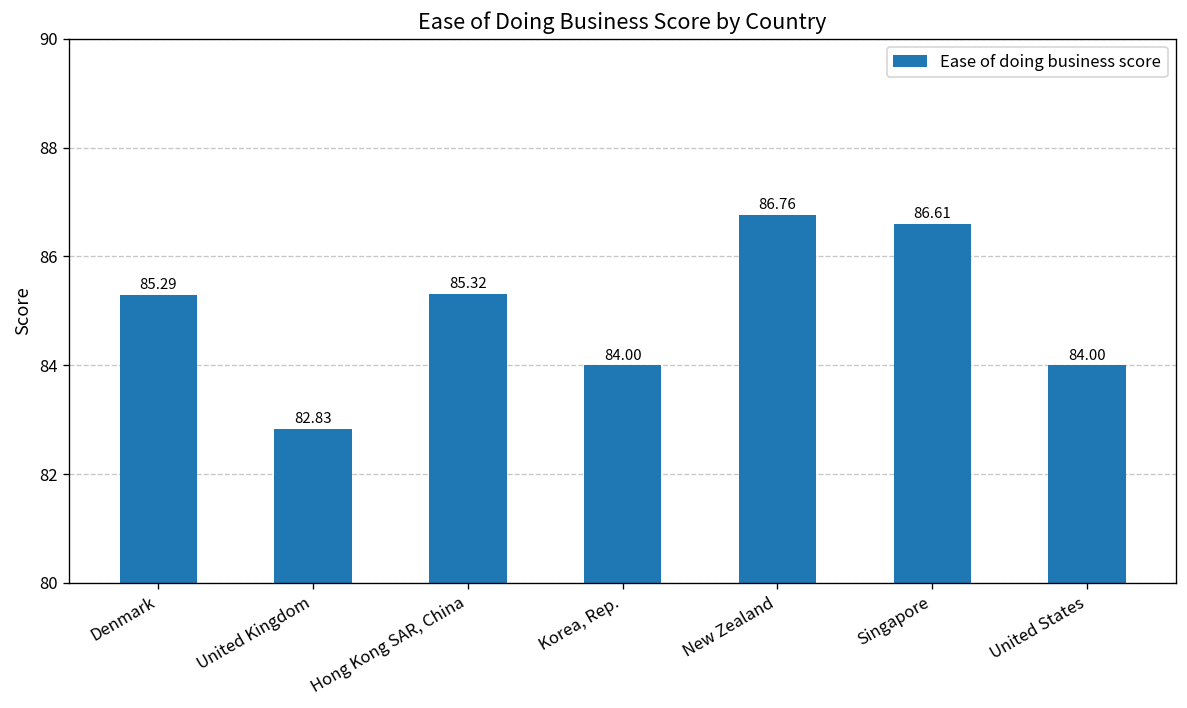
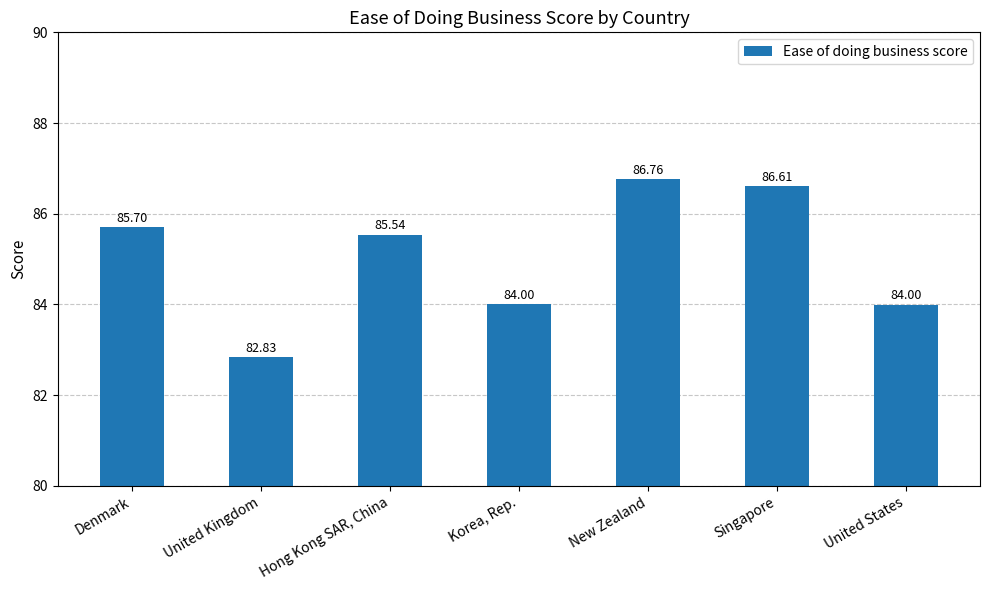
Denmark: 85.29 -> 85.70
Hong Kong SAR, China: 85.32 -> 85.54
